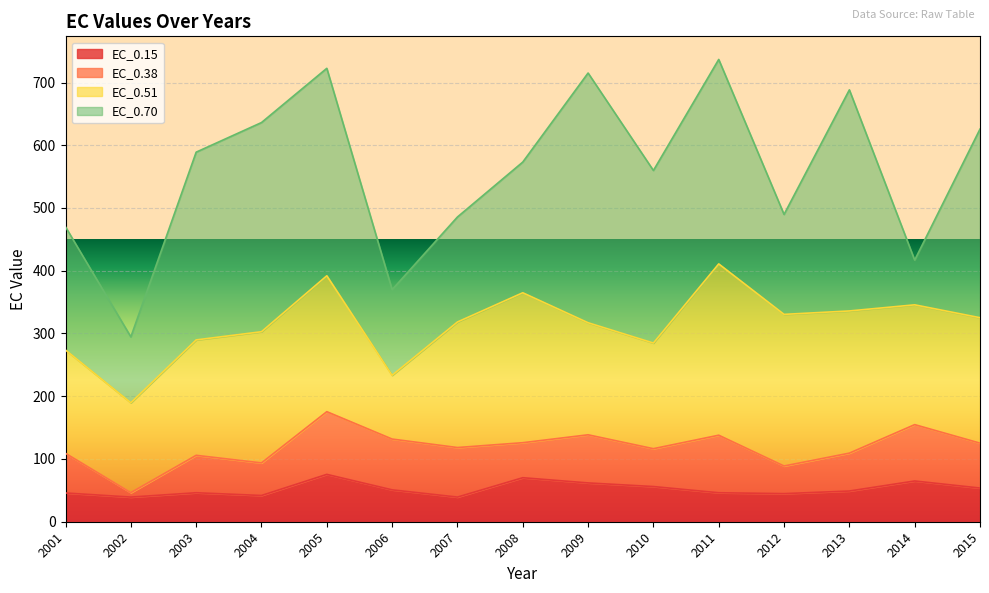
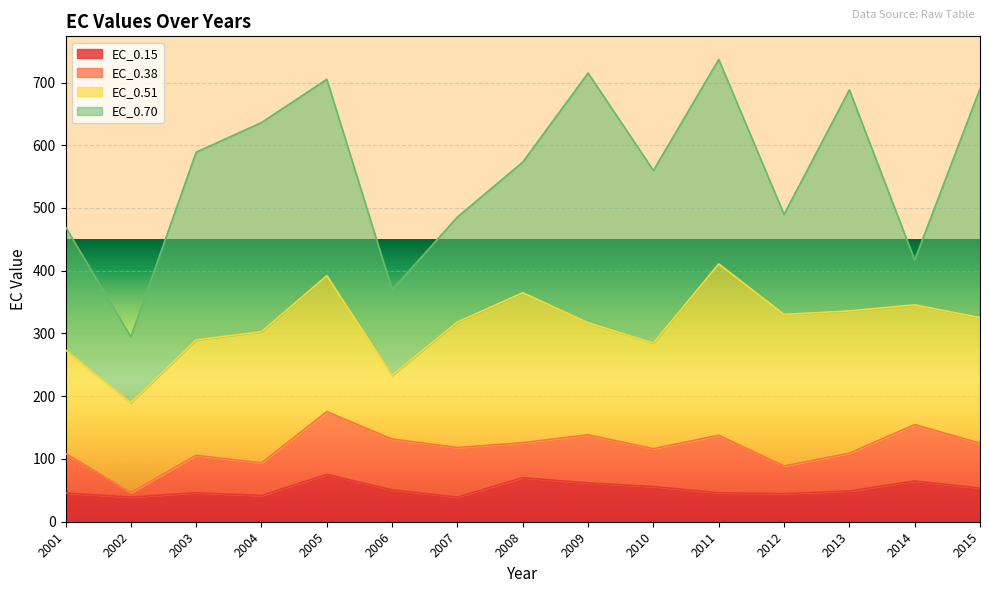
EC_0.70, 2005: 330 -> 310
EC_0.70, 2015: 300 -> 360
